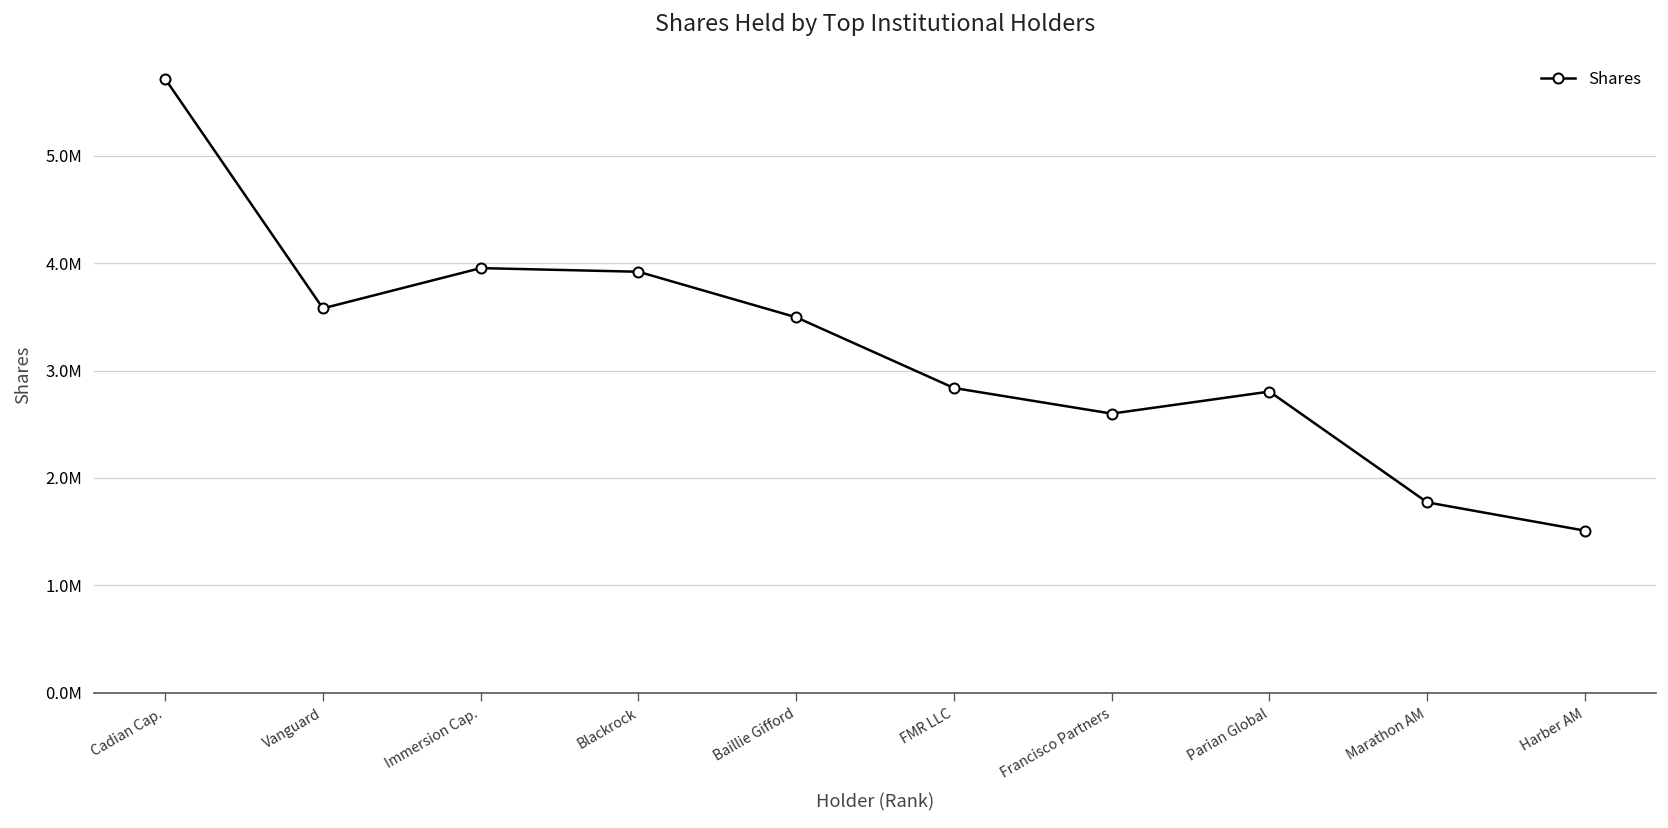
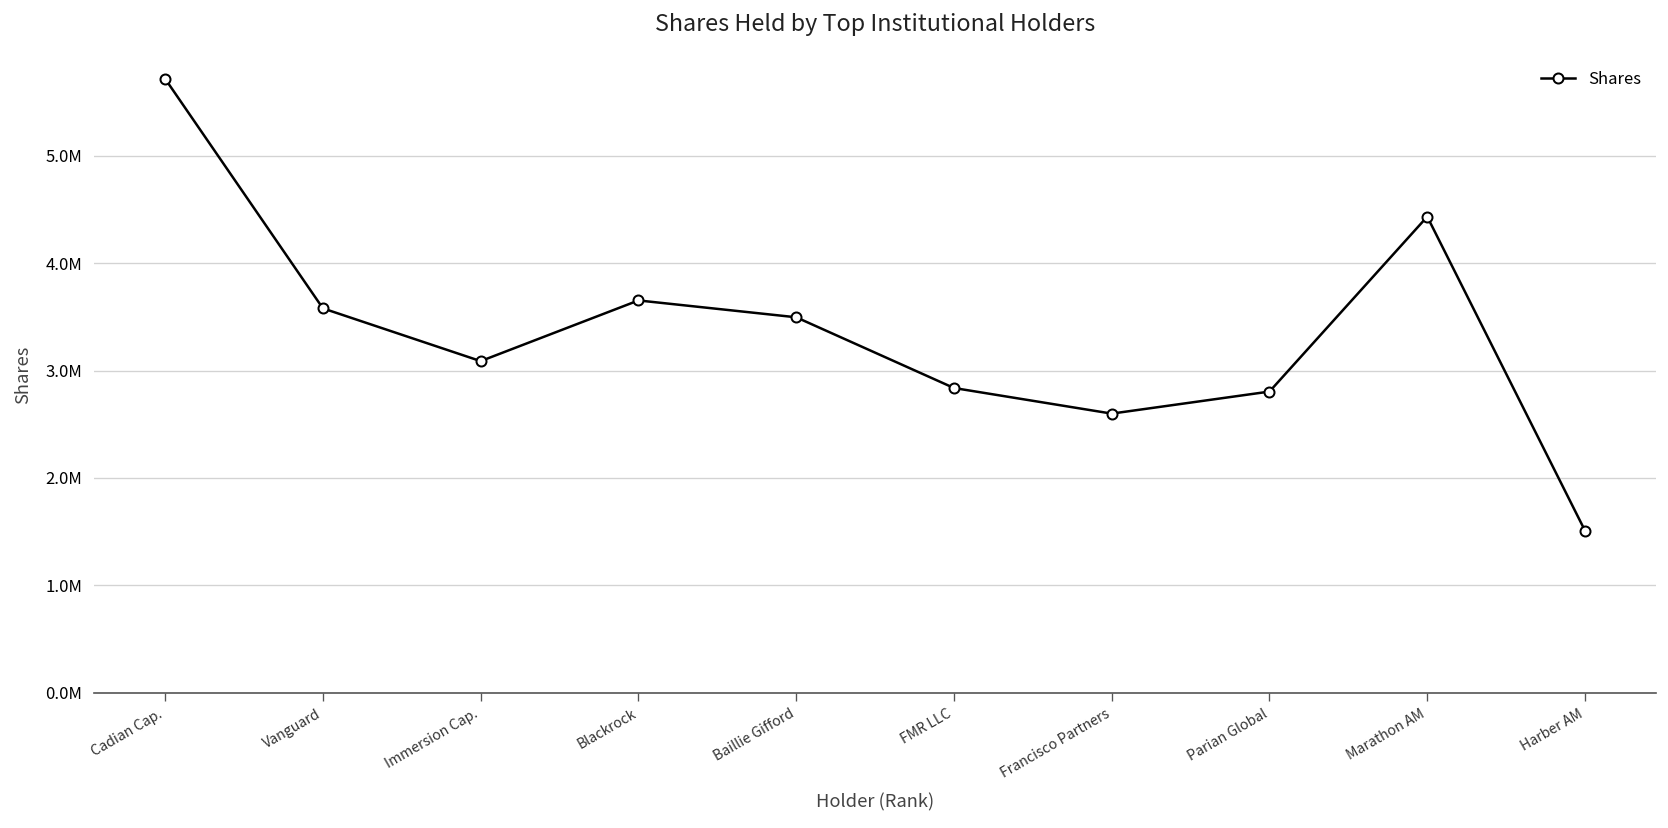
Immersion Cap.: 4000000 -> 3100000
Blackrock: 3900000 -> 3700000
Marathon AM: 1800000 -> 4400000
